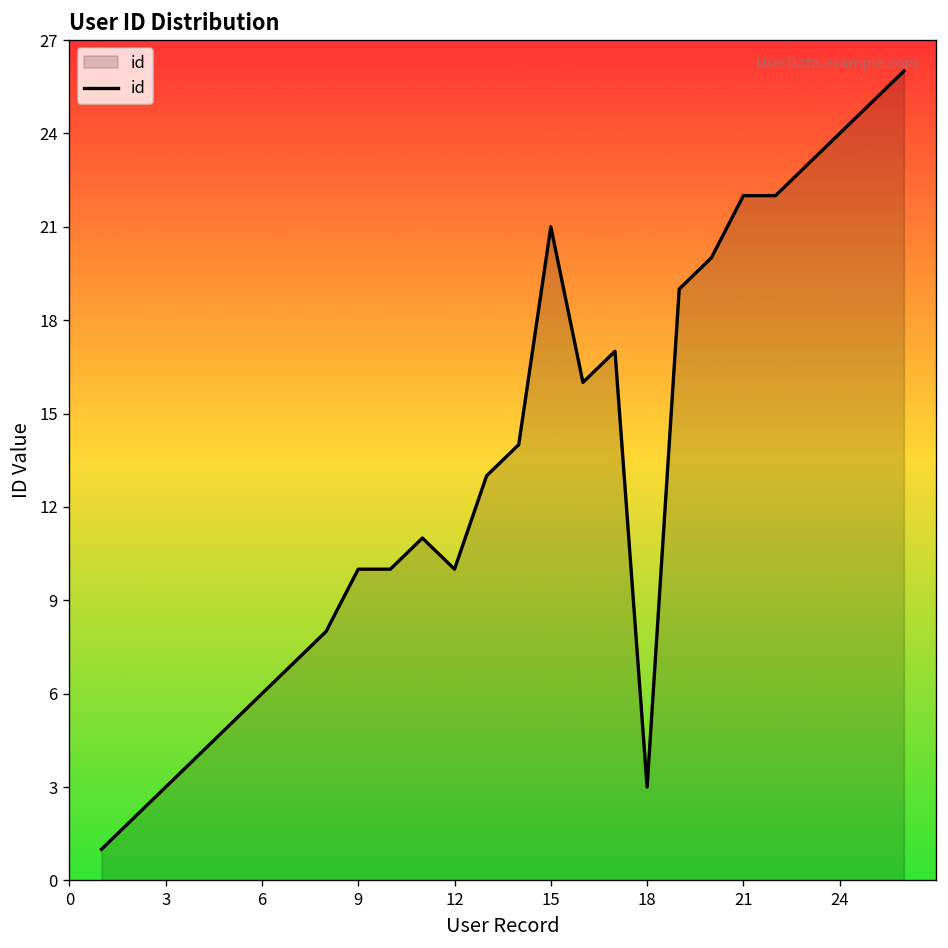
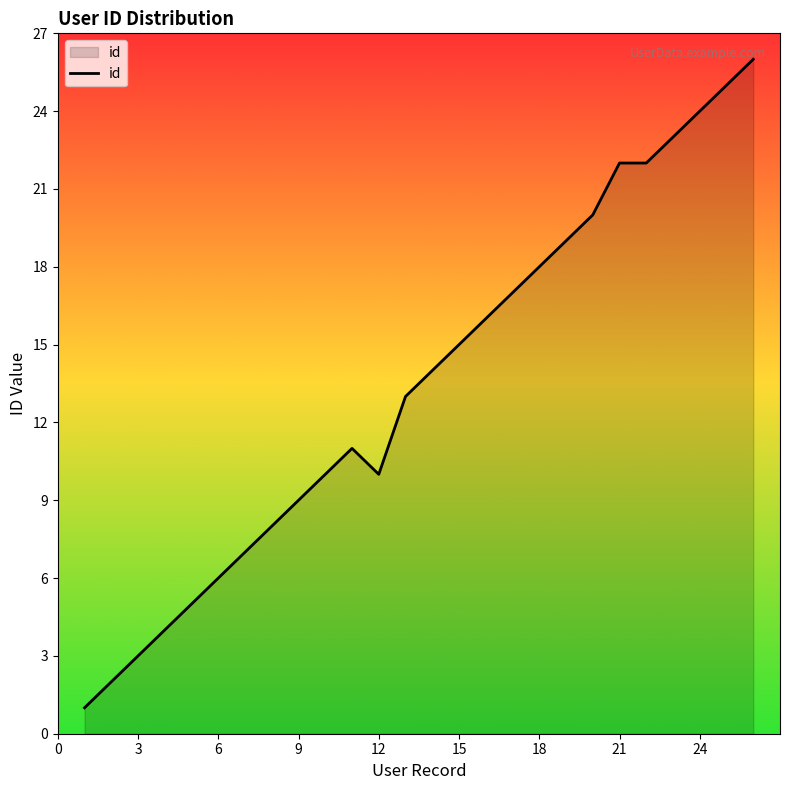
9: 10 -> 9
15: 21 -> 15
18: 3 -> 18
